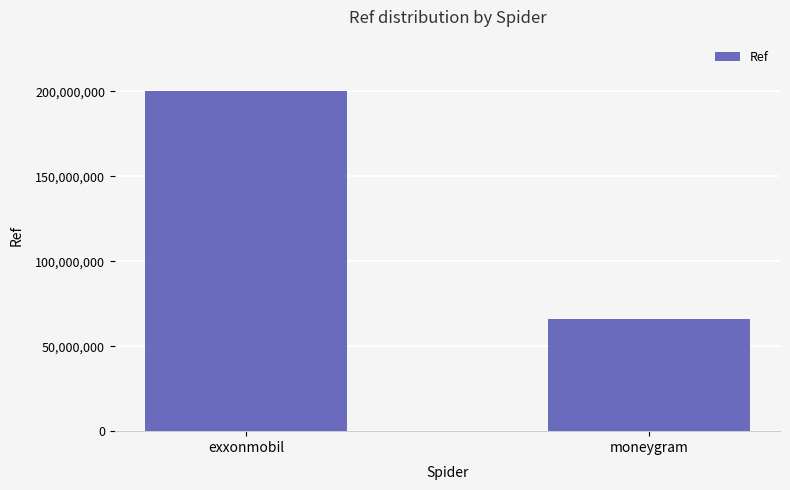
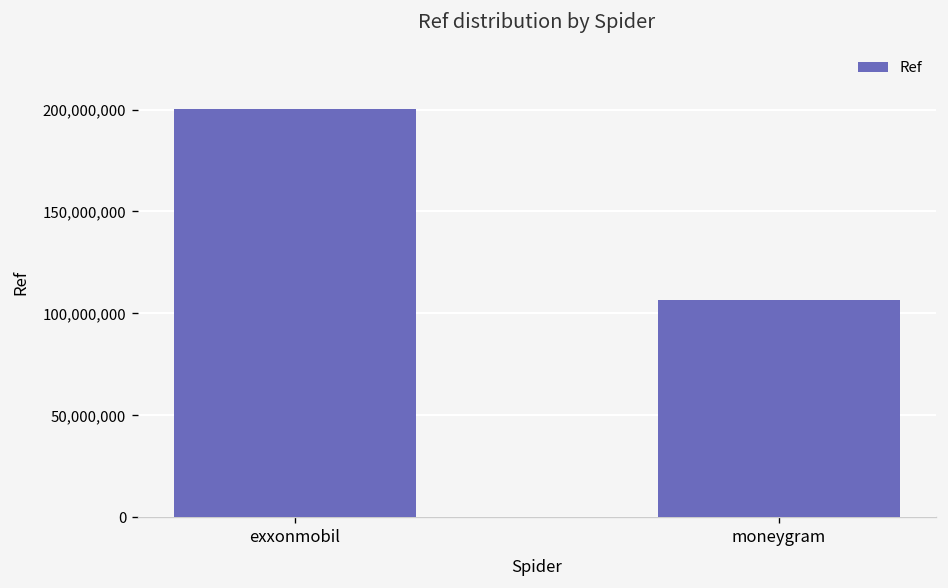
moneygram: 66,000,000 -> 106,000,000
